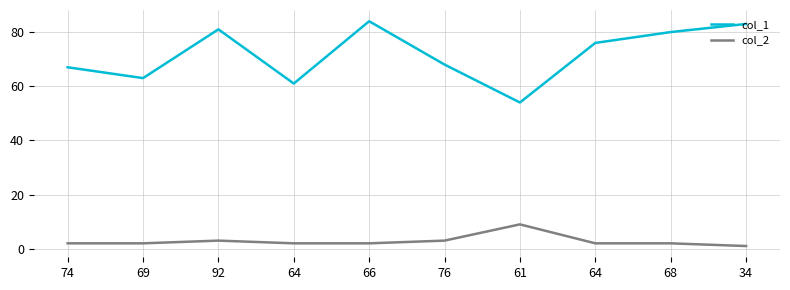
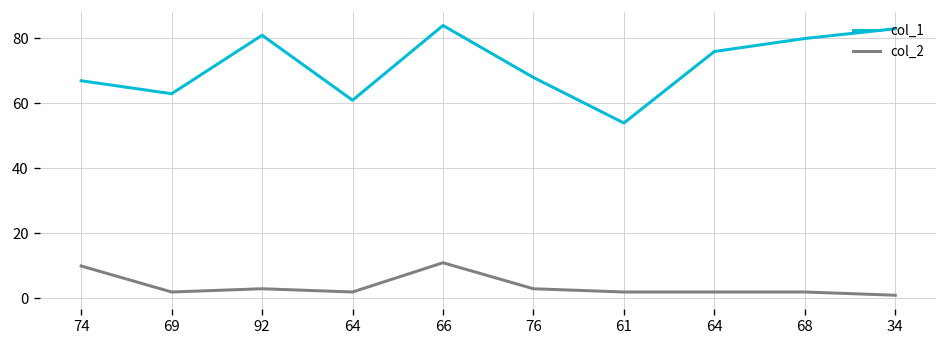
col_2, 74: 2 -> 10
col_2, 66: 2 -> 11
col_2, 61: 9 -> 2
